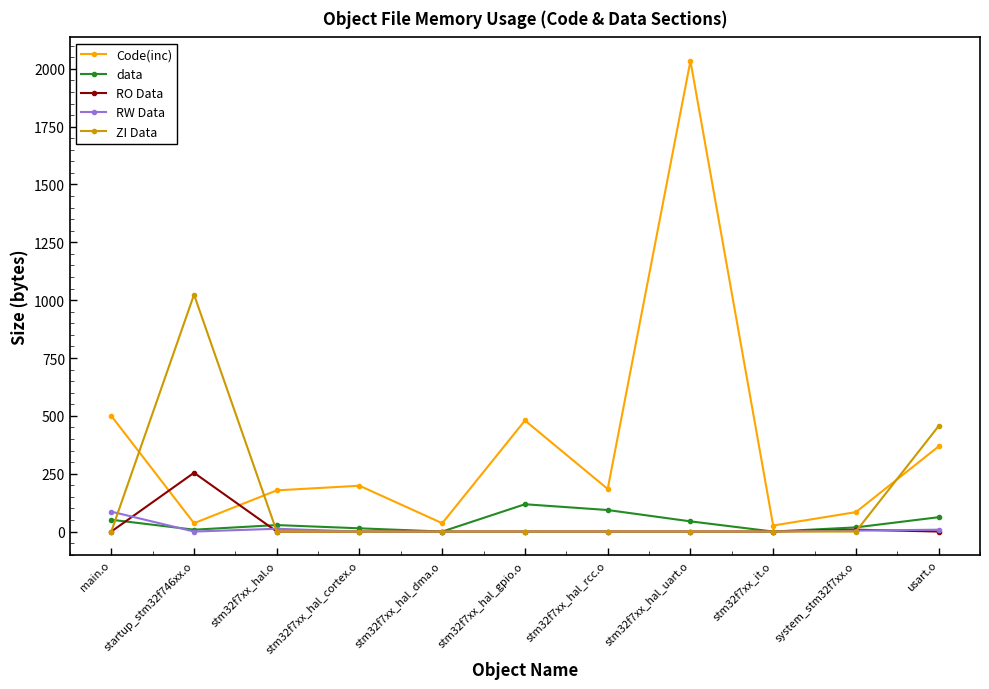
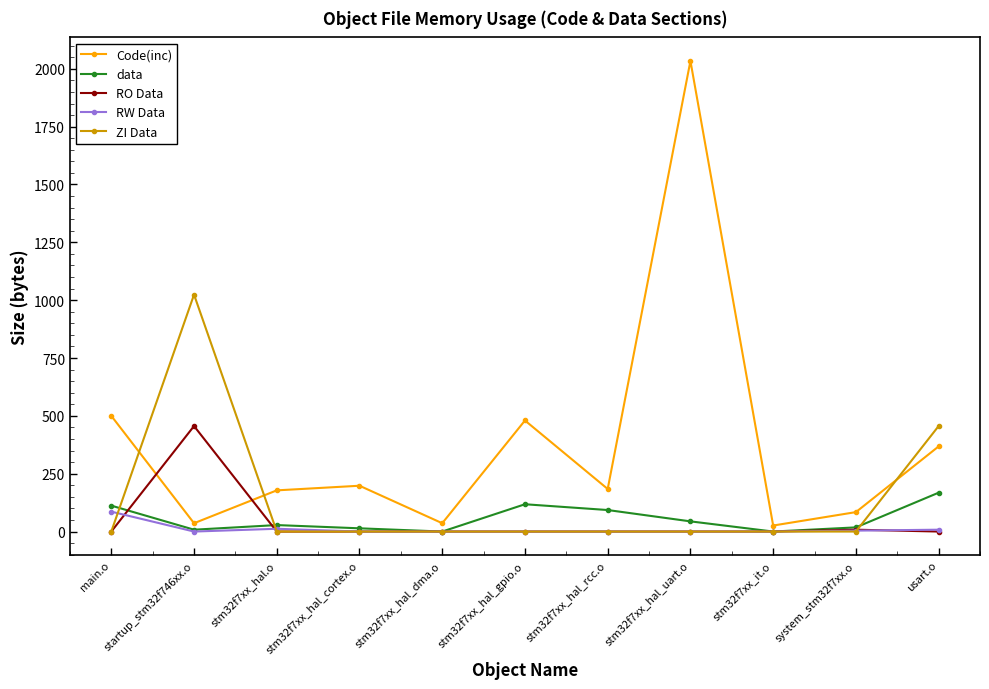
data, main.o: 50 -> 110
RO Data, startup_stm32f746xx.o: 250 -> 460
data, usart.o: 60 -> 170
